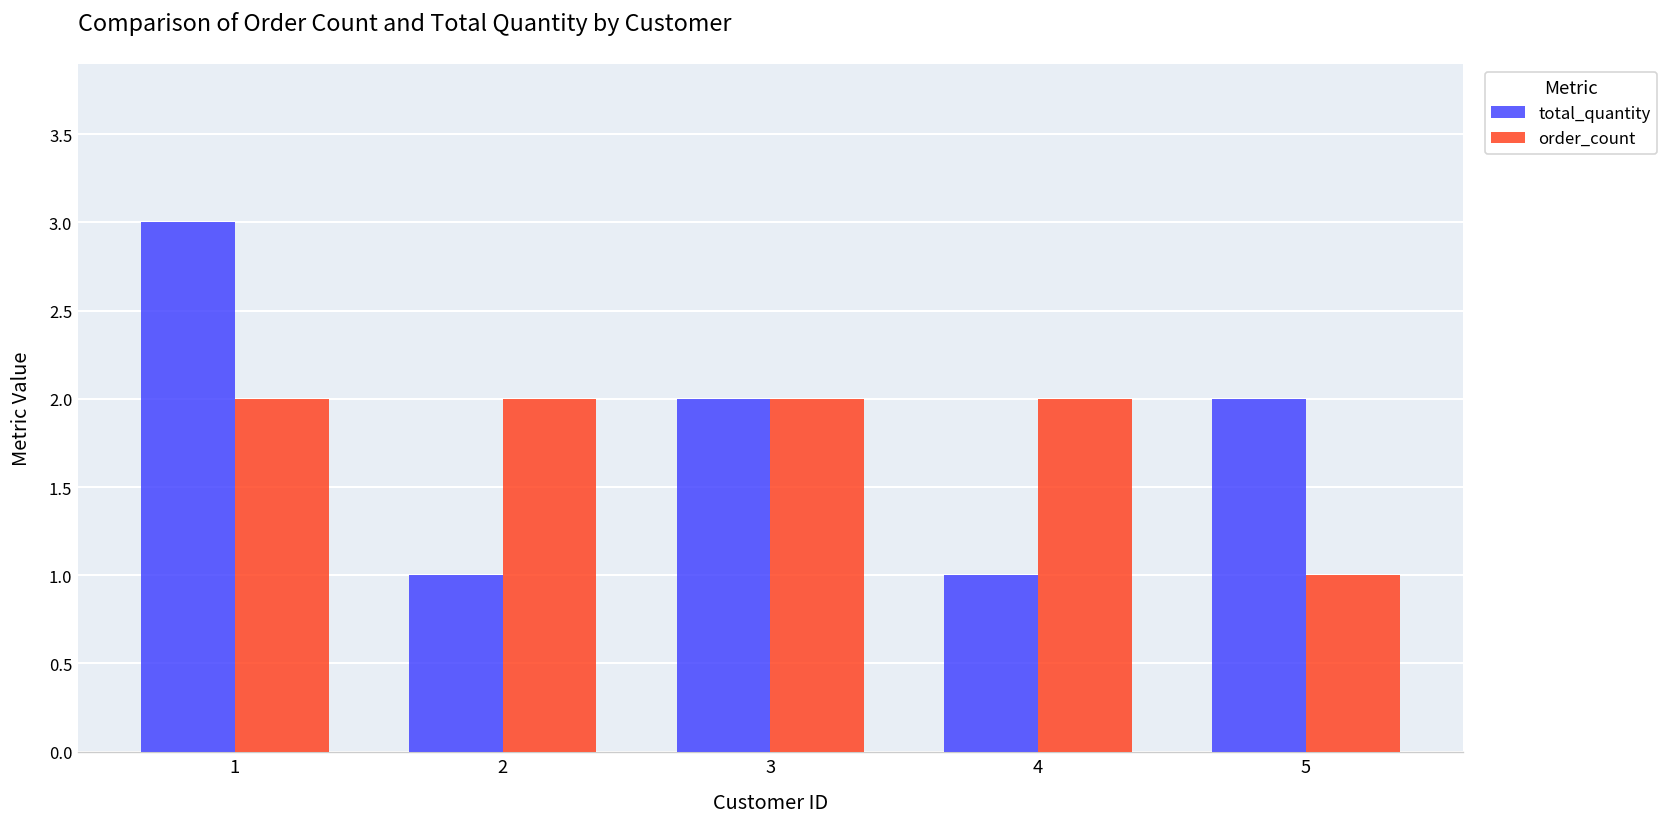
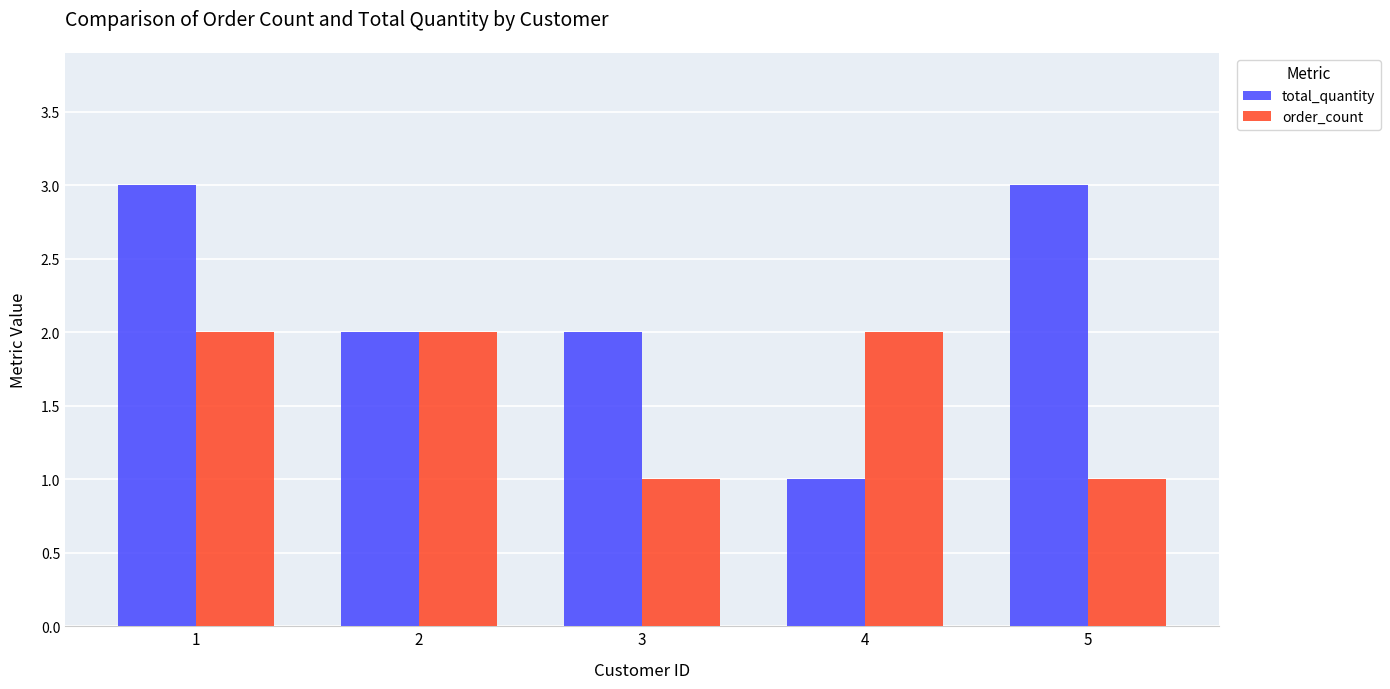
total_quantity, 2: 1 -> 2
order_count, 3: 2 -> 1
total_quantity, 5: 2 -> 3
